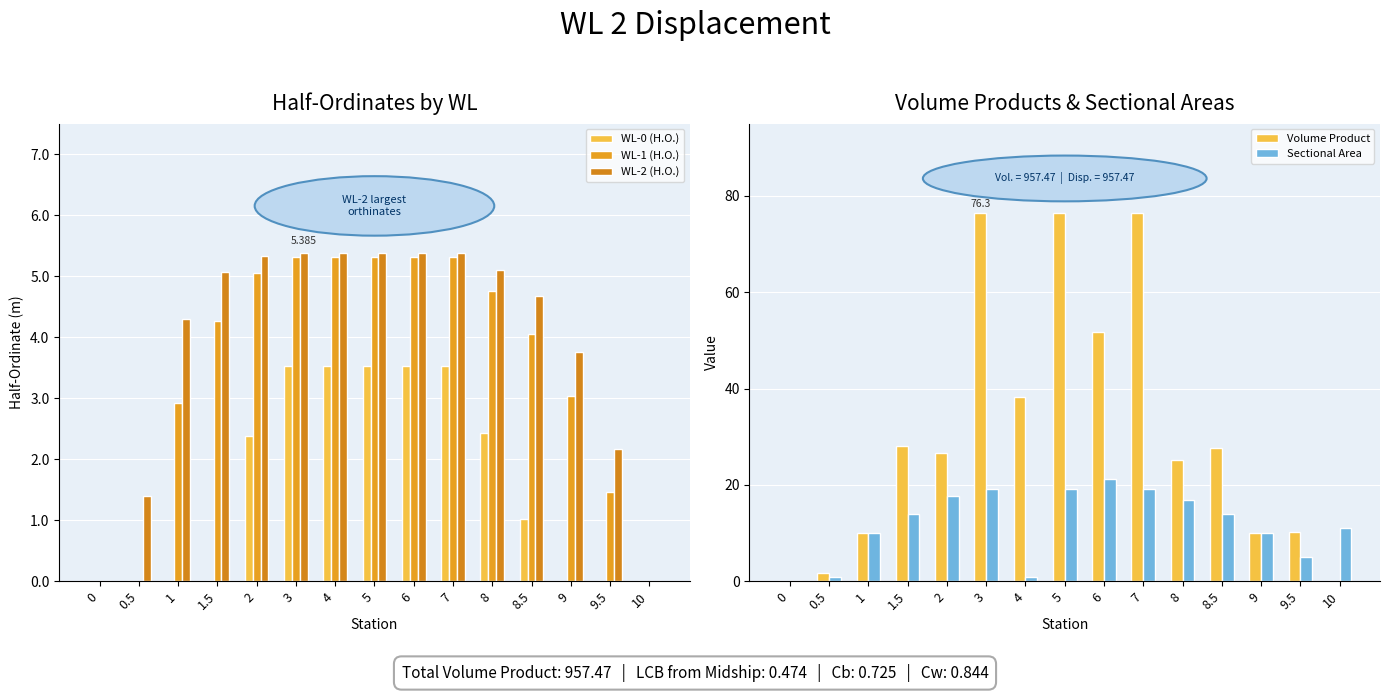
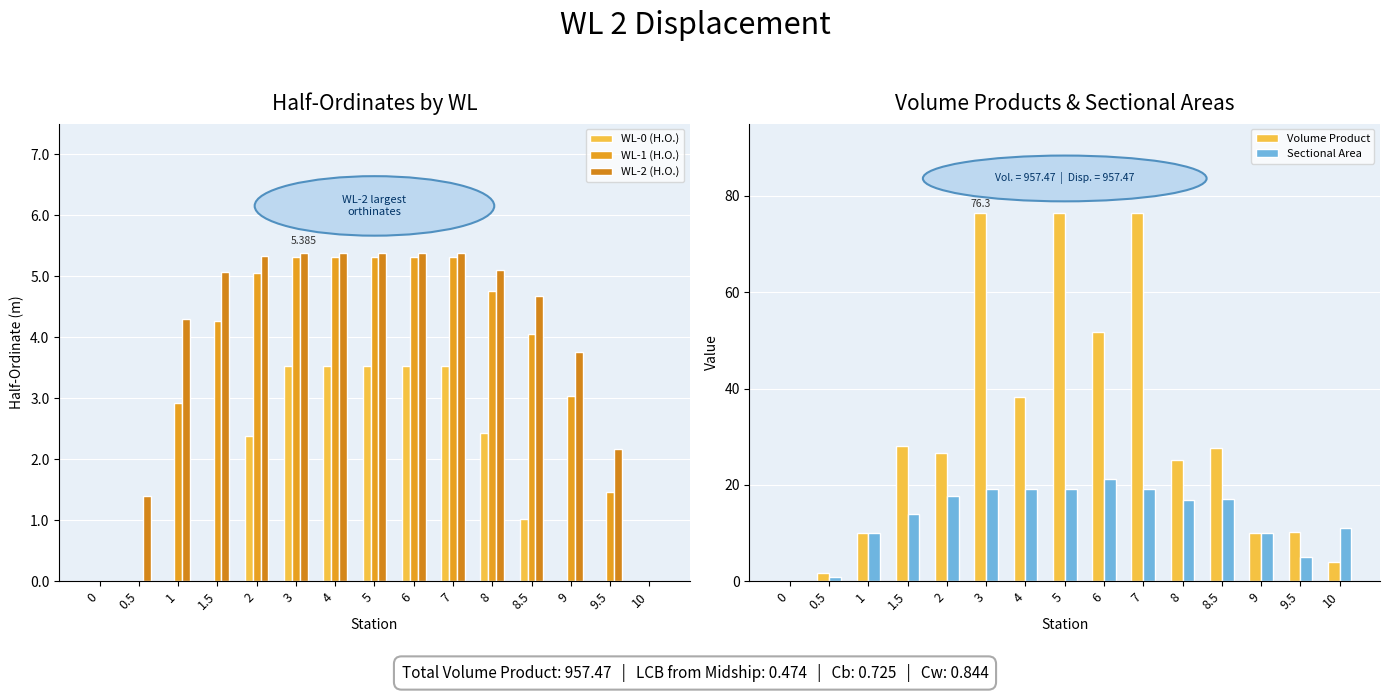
Volume Products & Sectional Areas, Sectional Area, 4: 1 -> 19
Volume Products & Sectional Areas, Sectional Area, 8.5: 14 -> 17
Volume Products & Sectional Areas, Volume Product, 10: 0 -> 4
